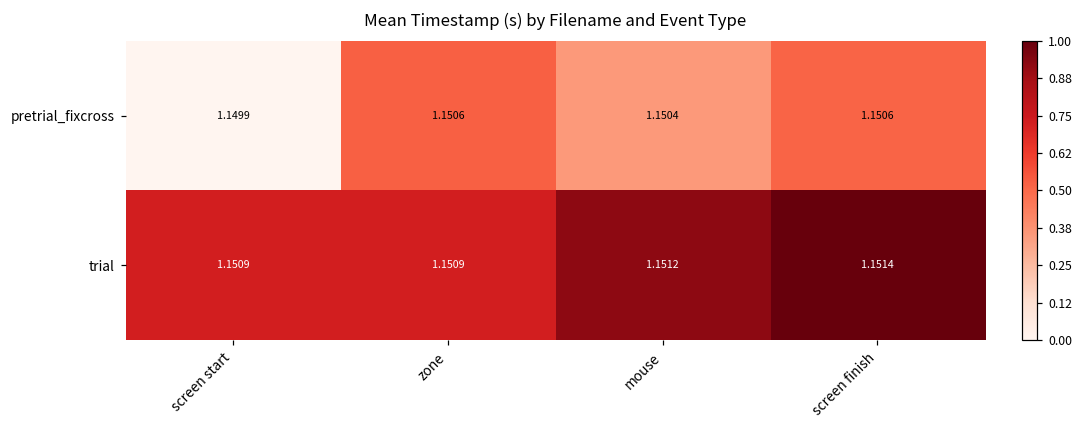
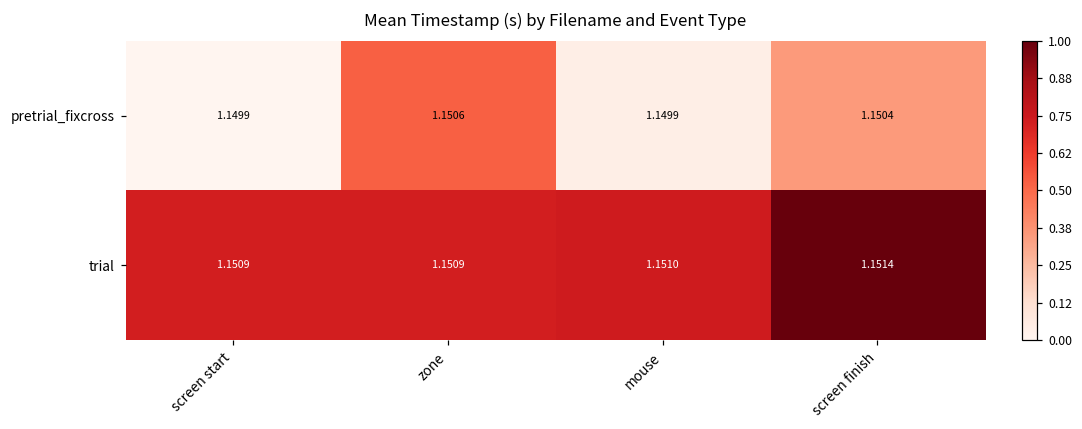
pretrial_fixcross, mouse: 1.1504 -> 1.1499
pretrial_fixcross, screen finish: 1.1506 -> 1.1504
trial, mouse: 1.1512 -> 1.1510
